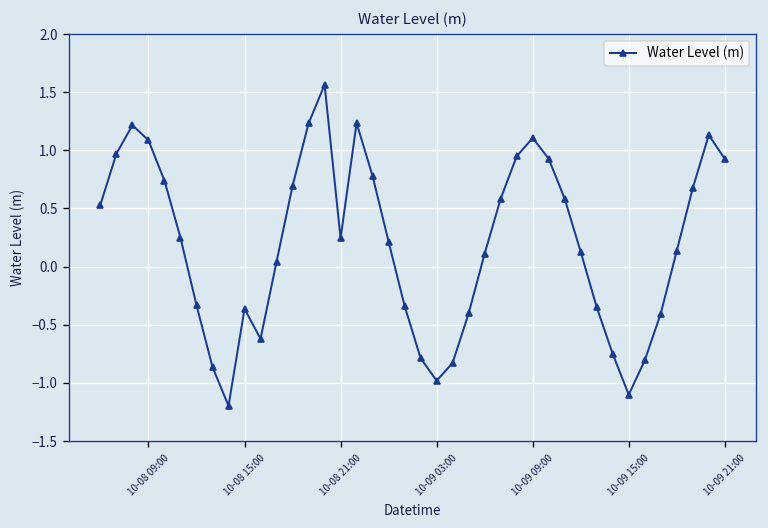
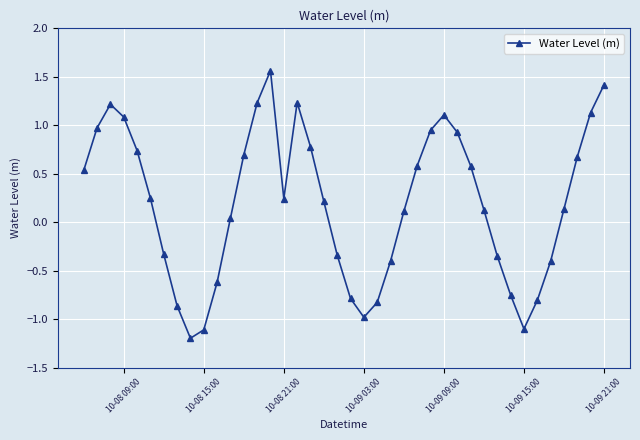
10-08 15:00: -0.4 -> -1.1
10-09 21:00: 0.9 -> 1.4
